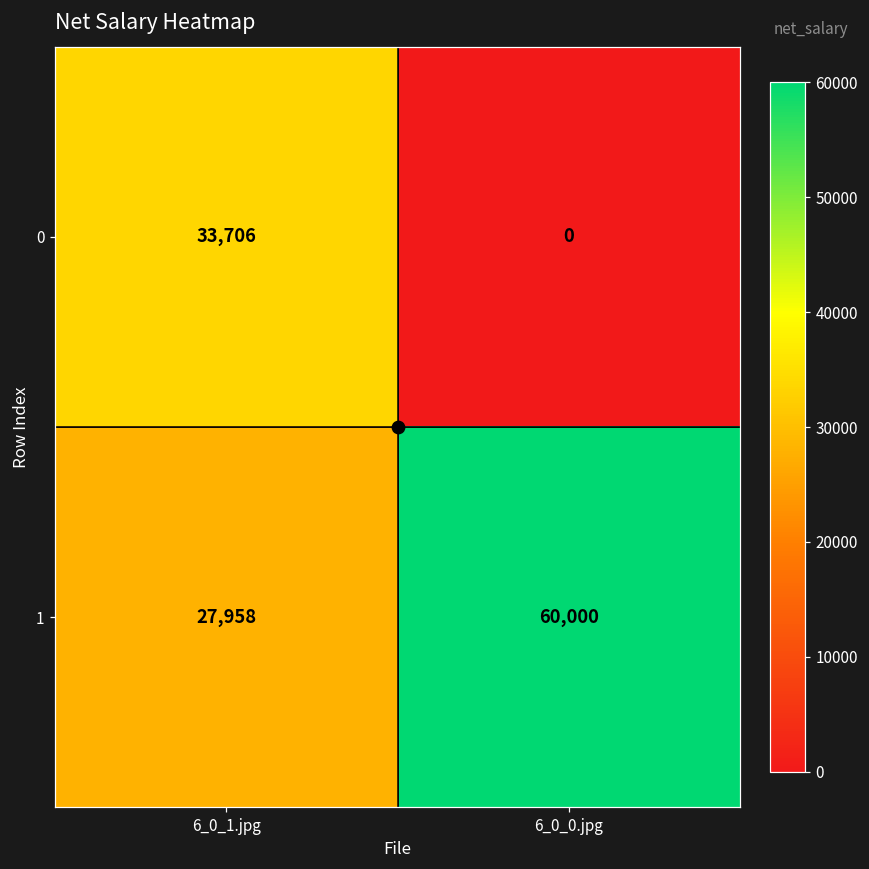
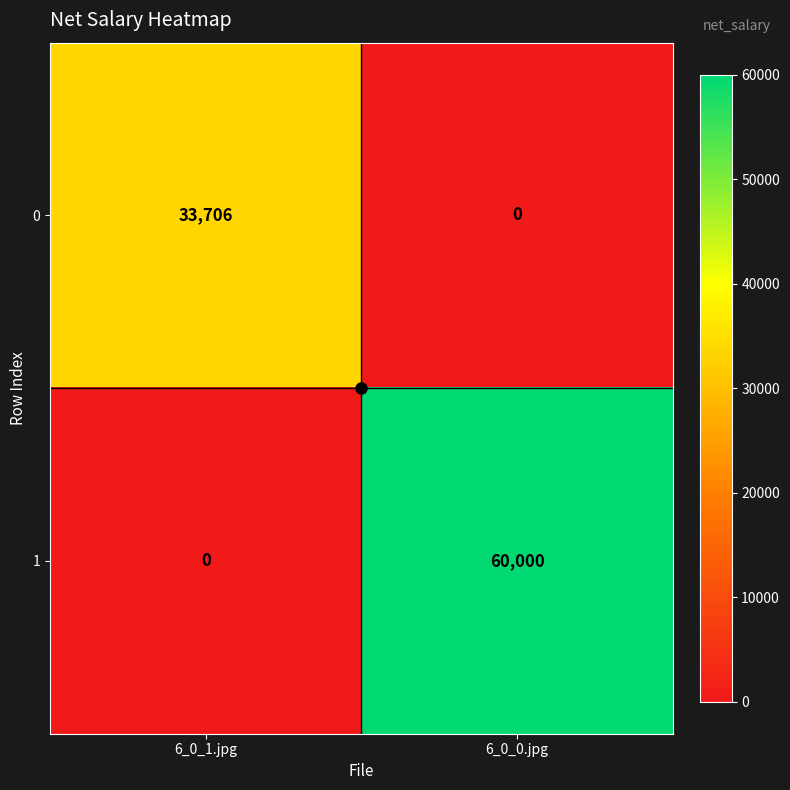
1, 6_0_1.jpg: 27,958 -> 0
